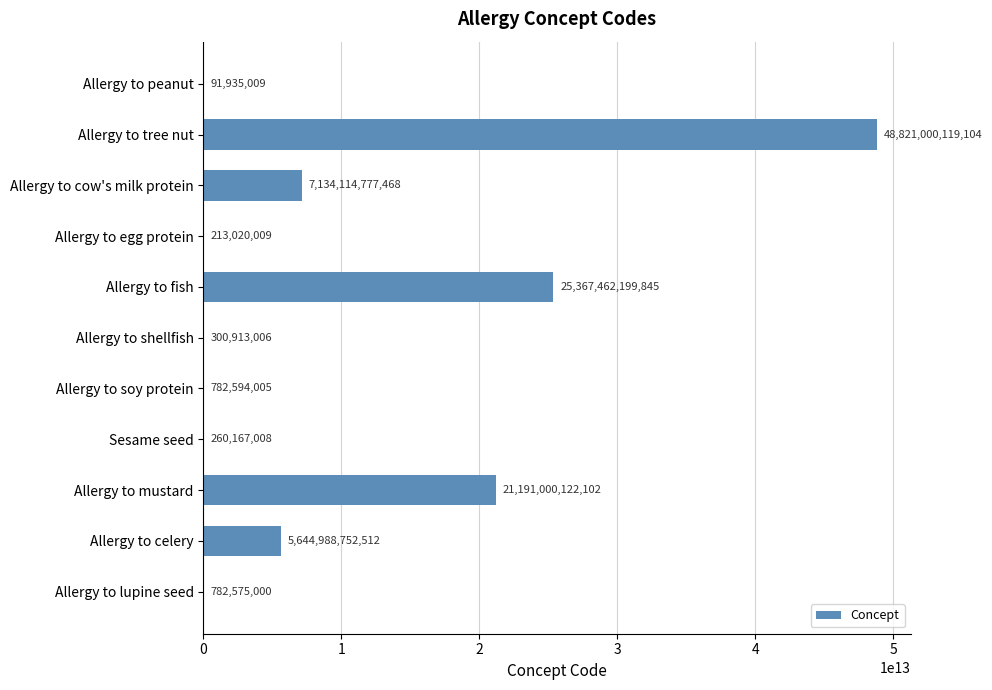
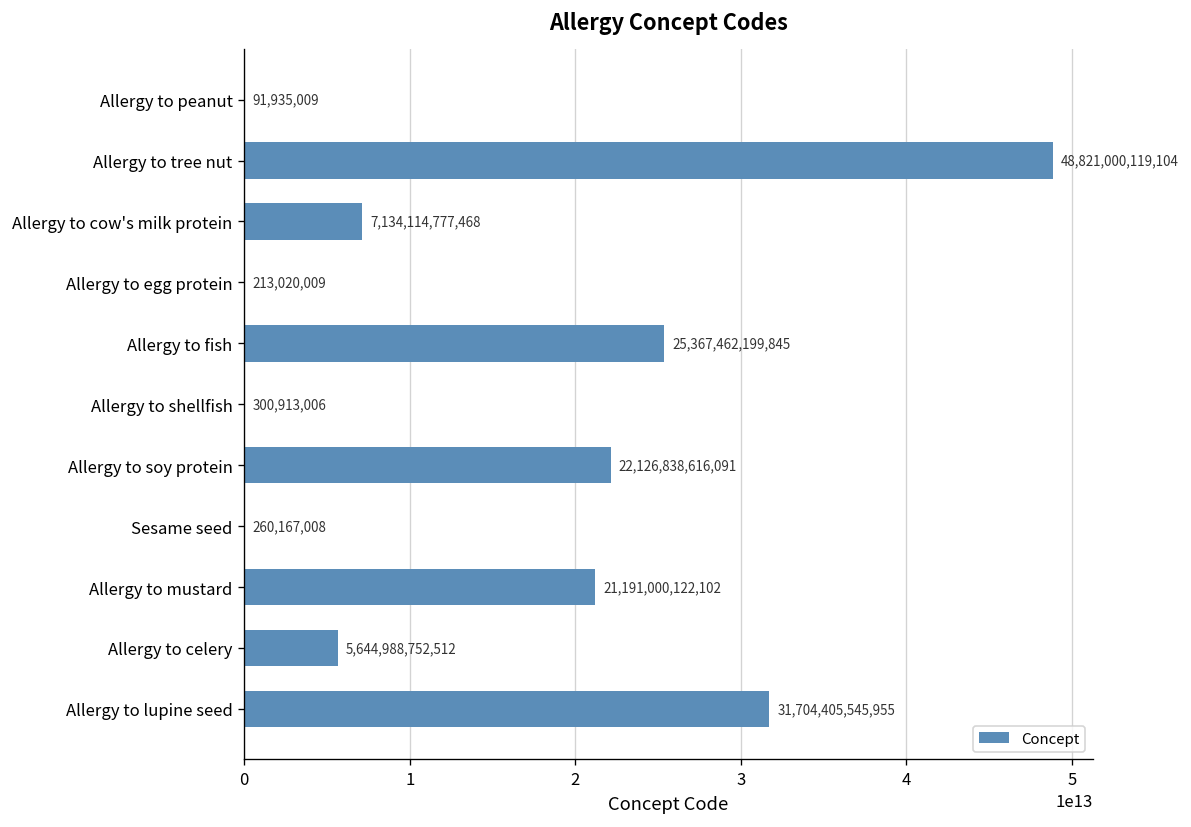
Allergy to soy protein: 782,594,005 -> 22,126,838,616,091
Allergy to lupine seed: 782,575,000 -> 31,704,405,545,955
